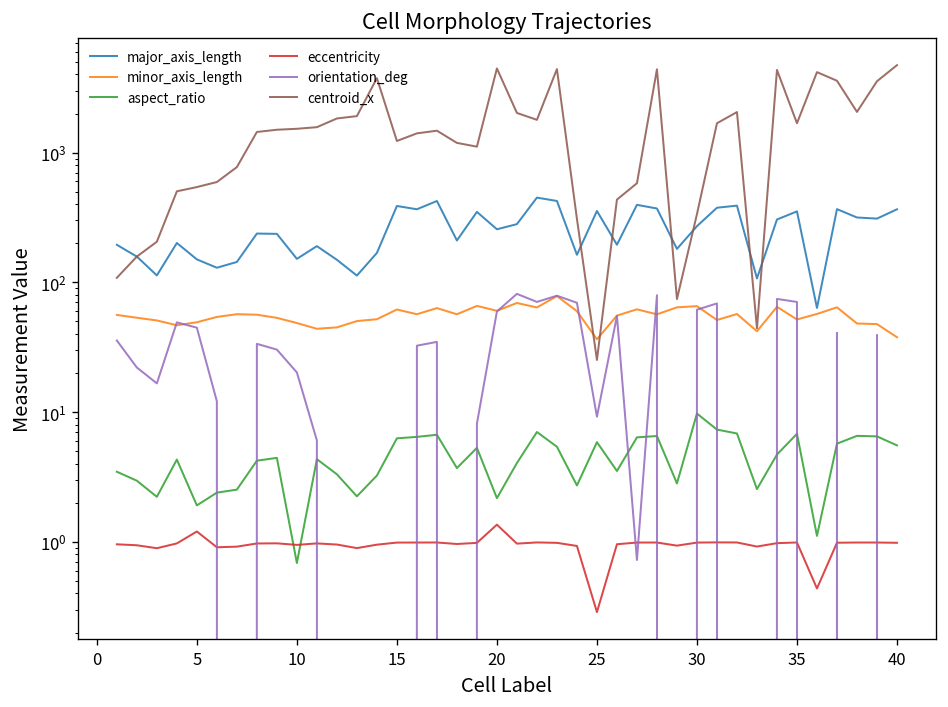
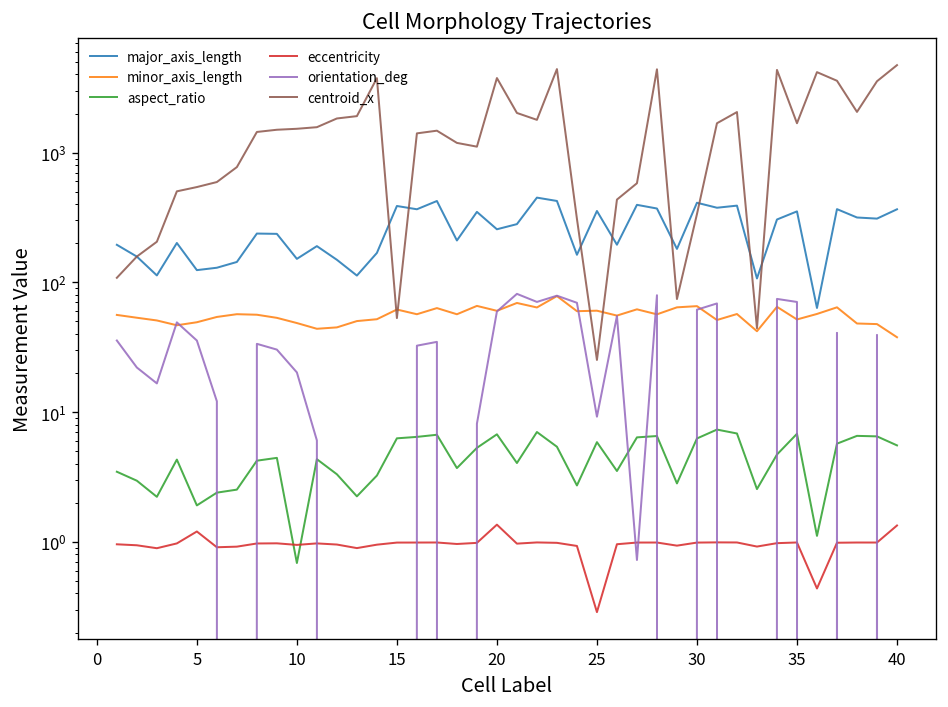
major_axis_length, 5: 150 -> 120
orientation_deg, 5: 45 -> 36
centroid_x, 15: 1200 -> 50
aspect_ratio, 20: 2.2 -> 7
centroid_x, 20: 4500 -> 3800
minor_axis_length, 25: 36 -> 60
major_axis_length, 30: 270 -> 410
aspect_ratio, 30: 10 -> 6
eccentricity, 40: 1.0 -> 1.3
